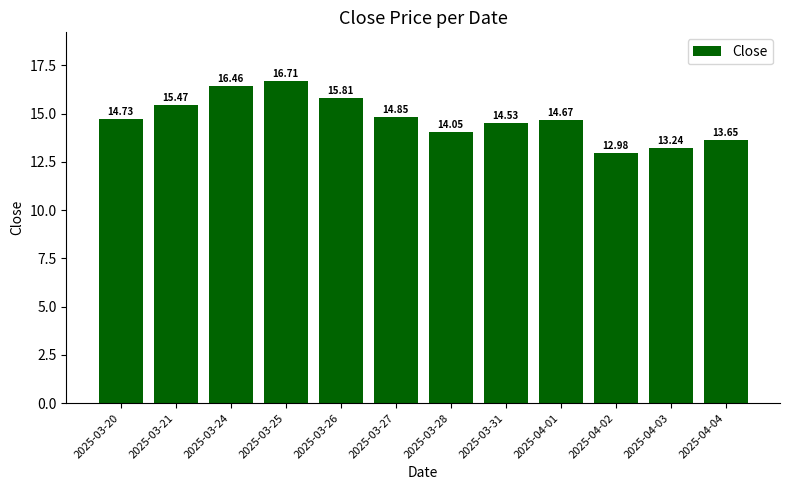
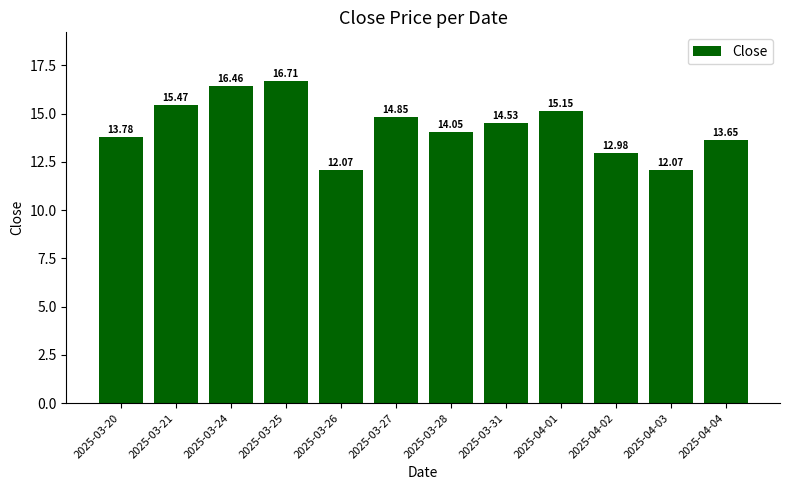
2025-03-20: 14.73 -> 13.78
2025-03-26: 15.81 -> 12.07
2025-04-01: 14.67 -> 15.15
2025-04-03: 13.24 -> 12.07
